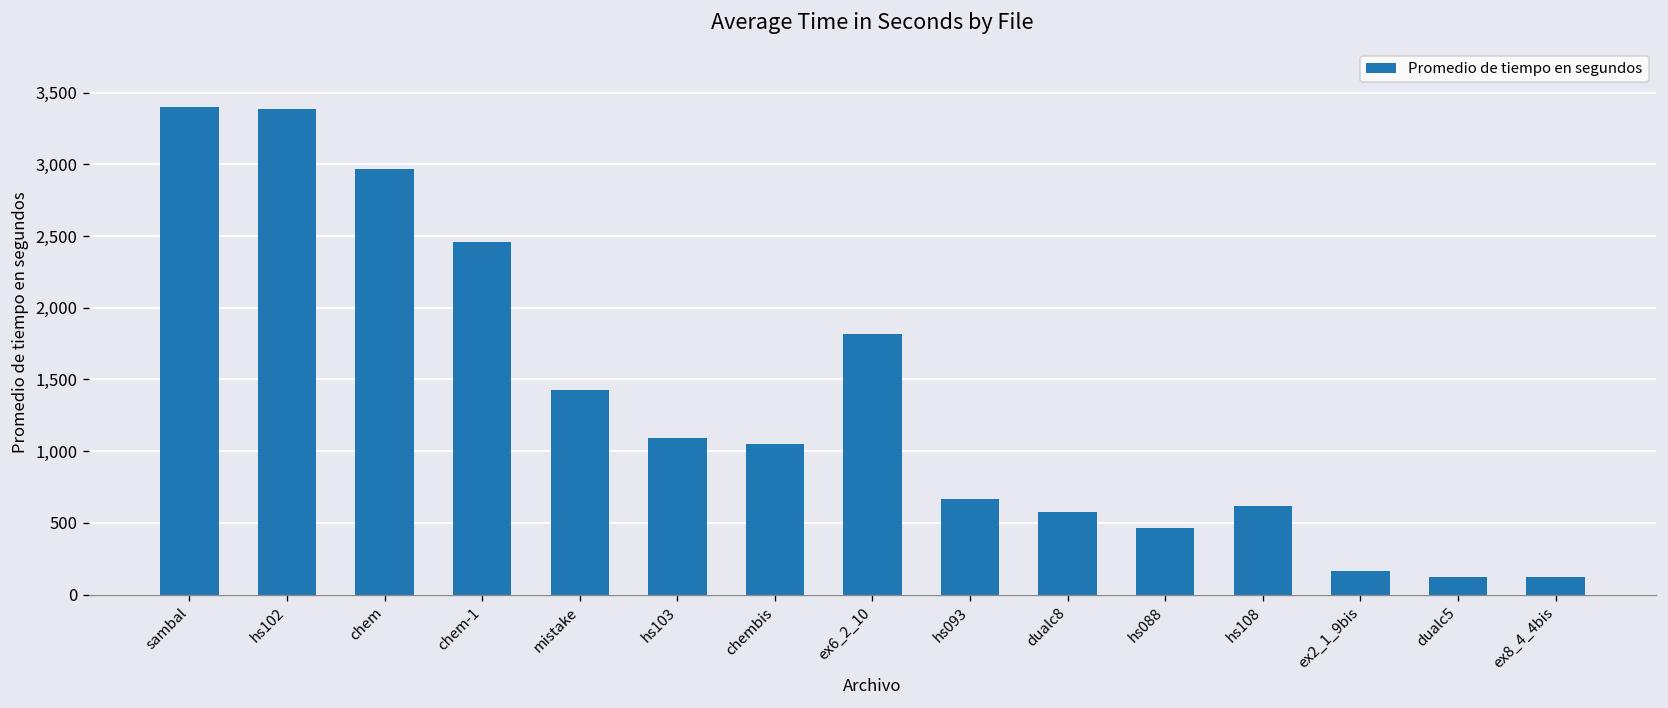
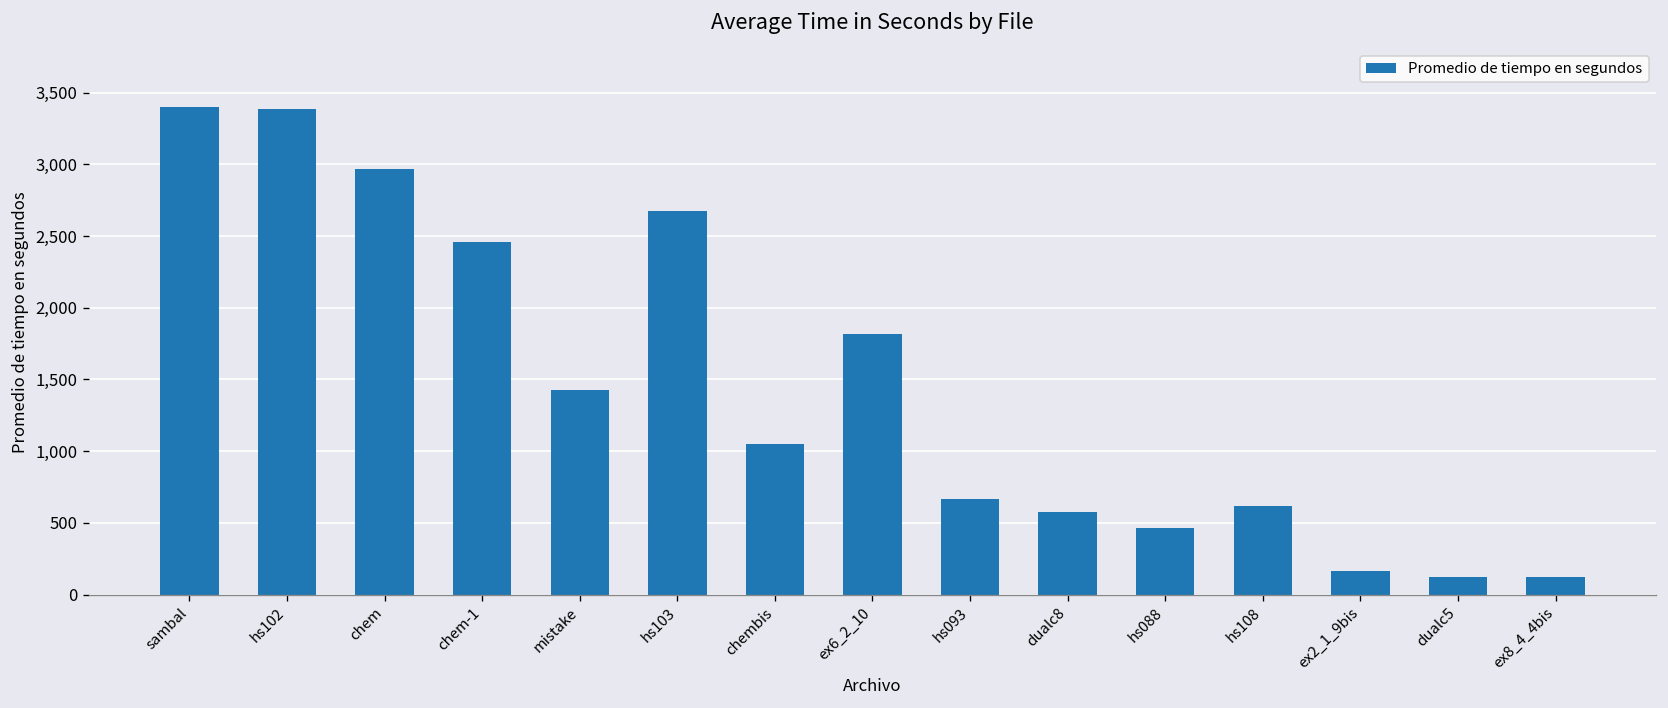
hs103: 1,090 -> 2,680
